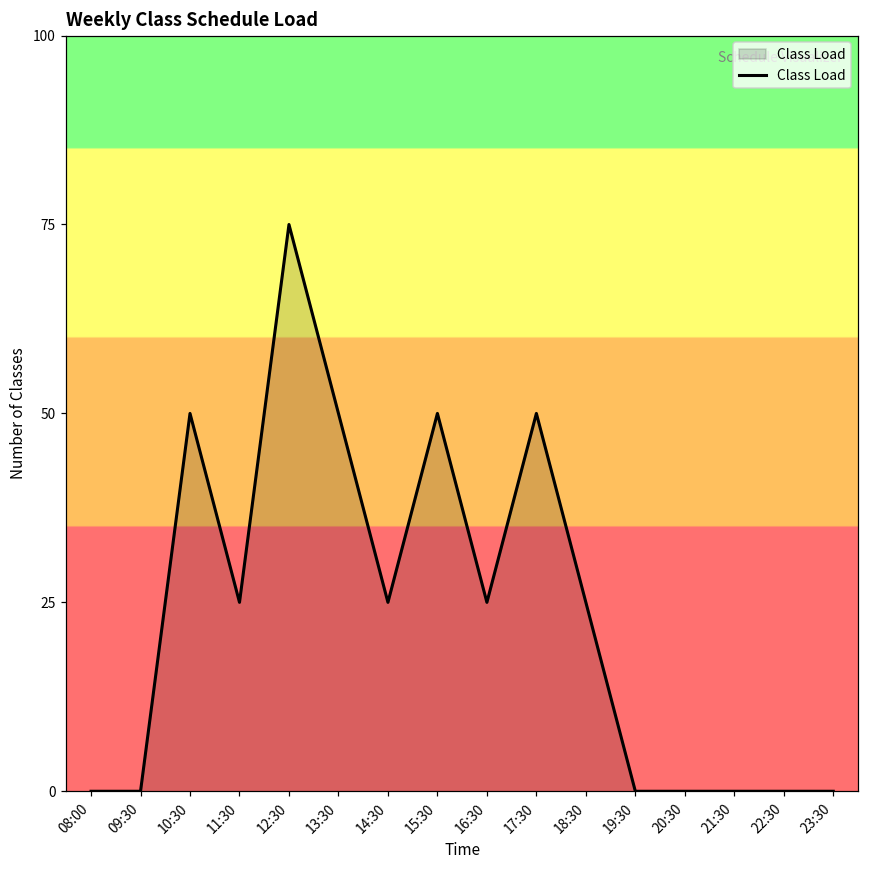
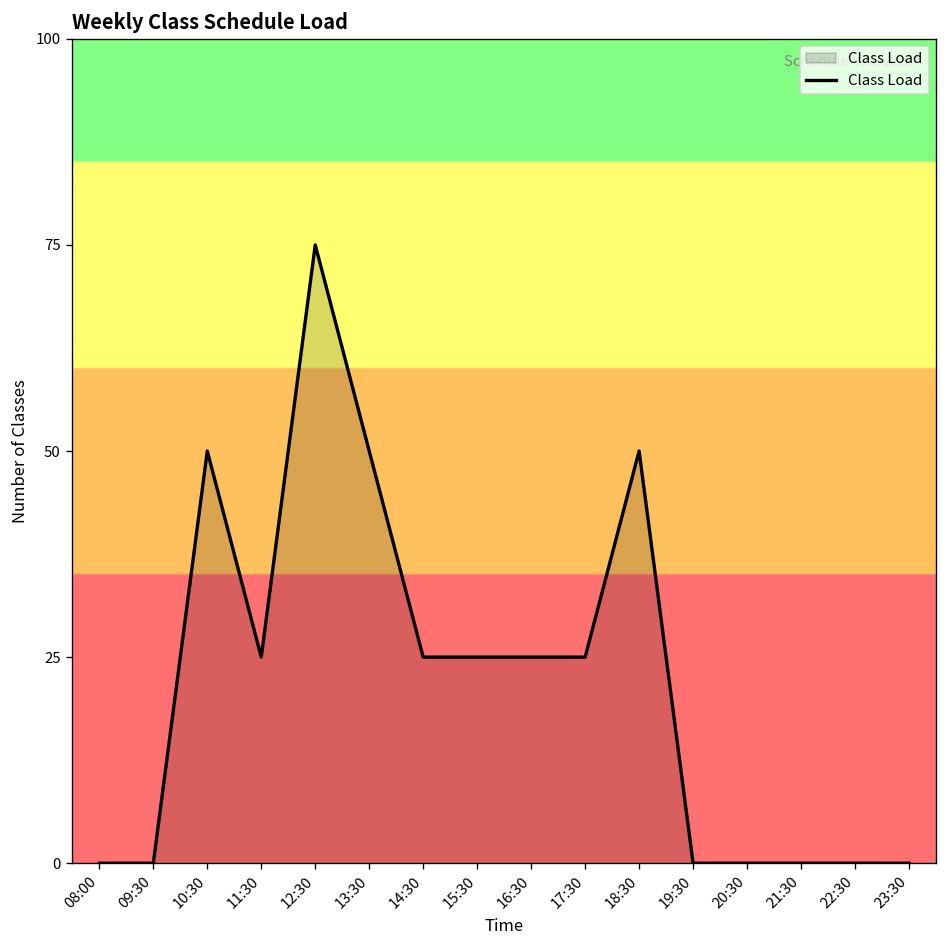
15:30: 50 -> 25
17:30: 50 -> 25
18:30: 25 -> 50
